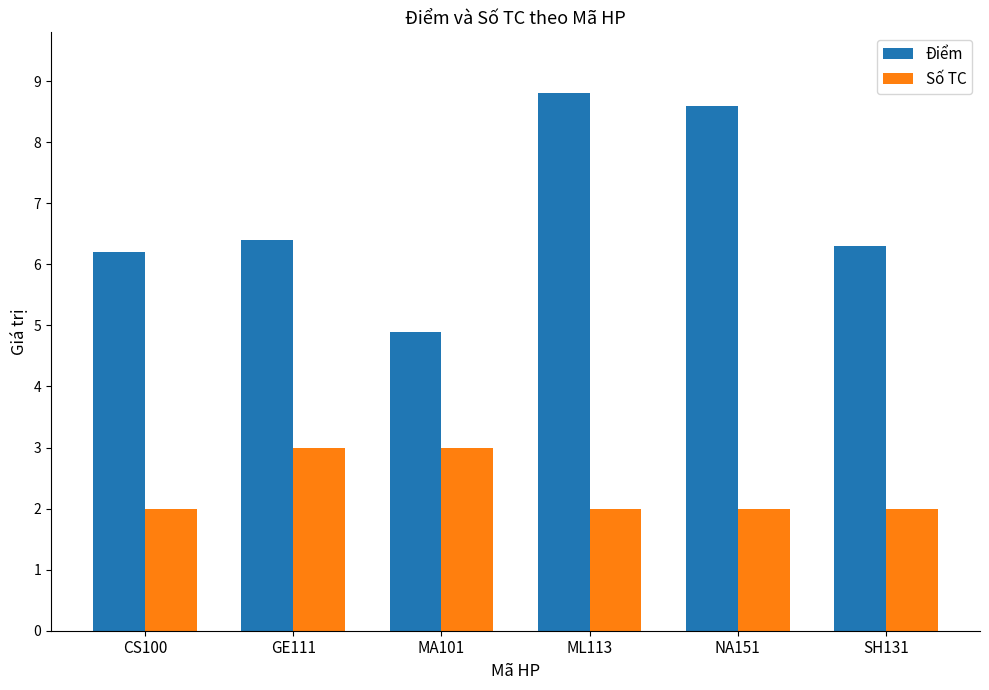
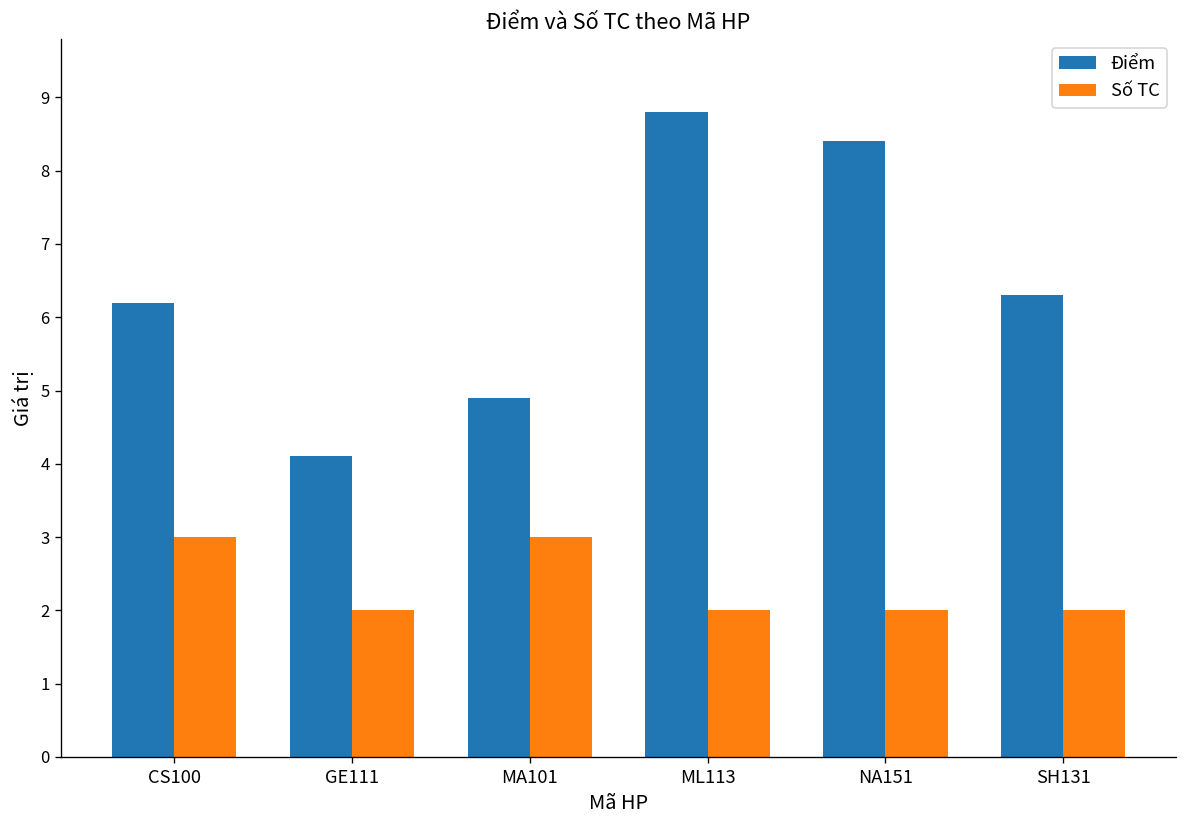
Số TC, CS100: 2 -> 3
Điểm, GE111: 6.4 -> 4.1
Số TC, GE111: 3 -> 2
Điểm, NA151: 8.6 -> 8.4
